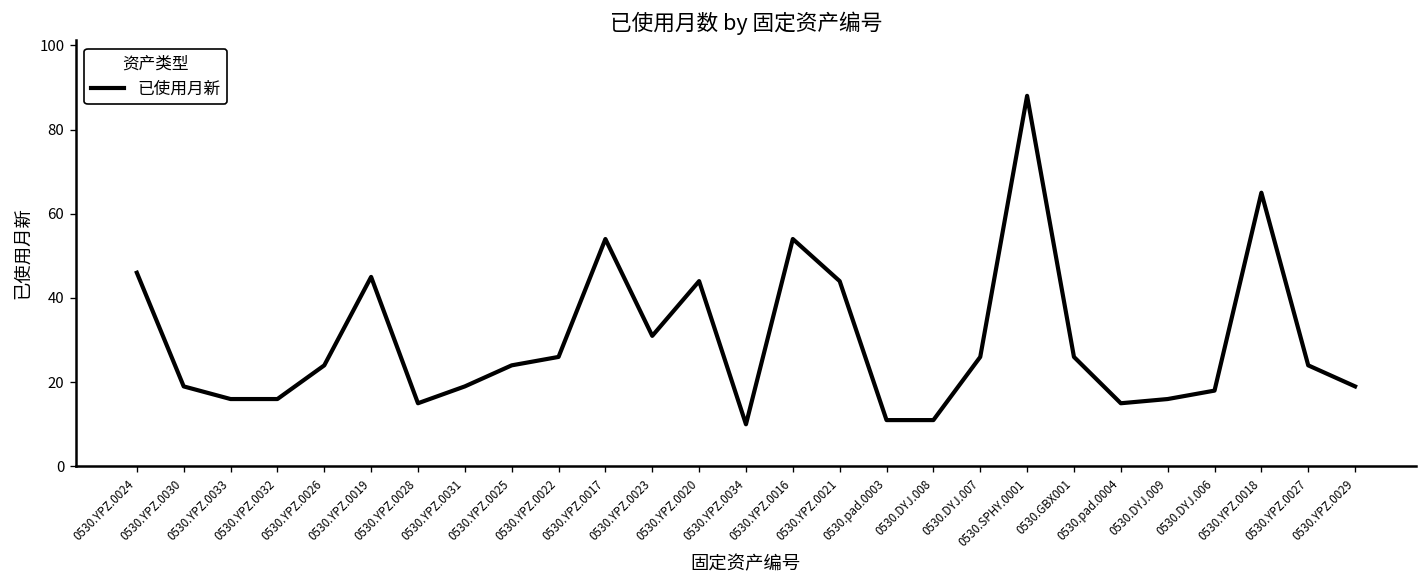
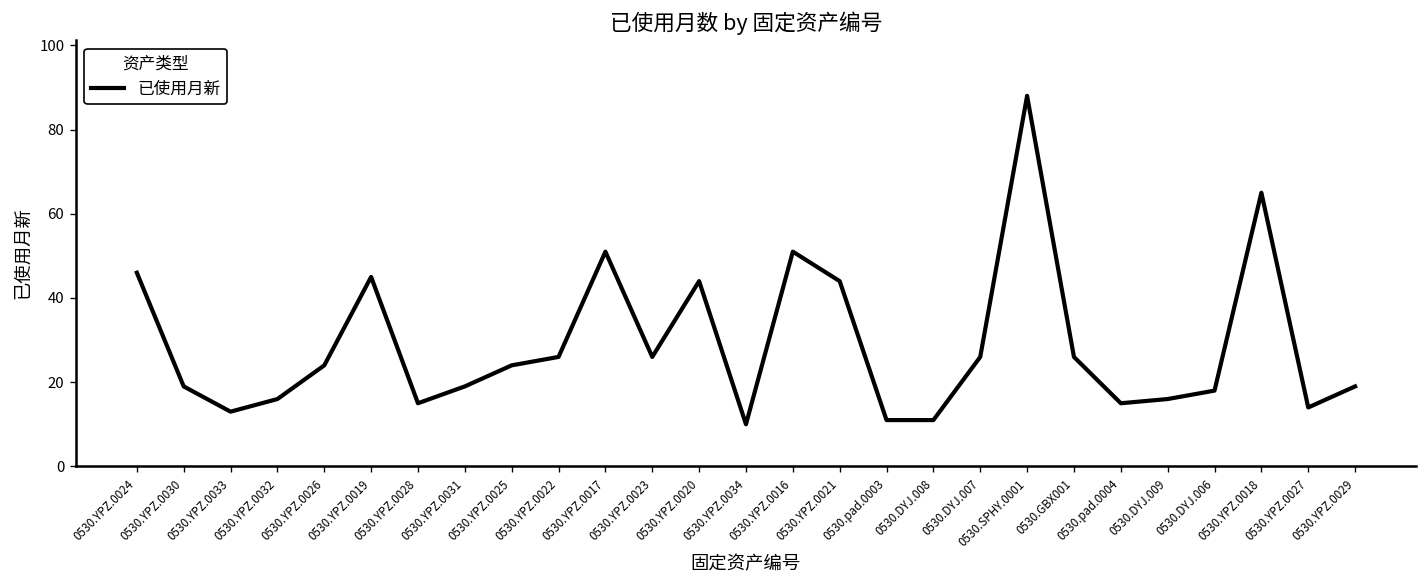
0530.YPZ.0033: 16 -> 13
0530.YPZ.0017: 54 -> 51
0530.YPZ.0023: 31 -> 26
0530.YPZ.0016: 54 -> 51
0530.YPZ.0027: 24 -> 14
